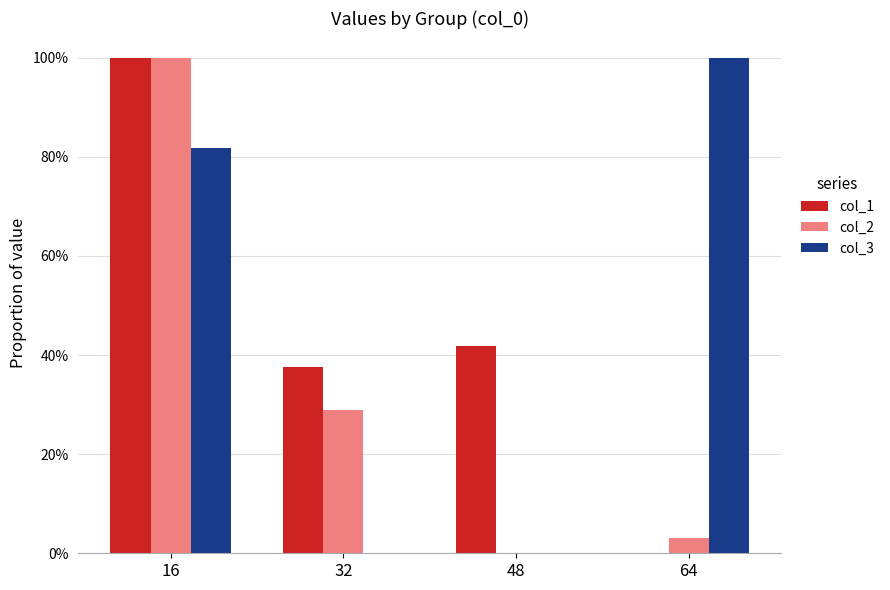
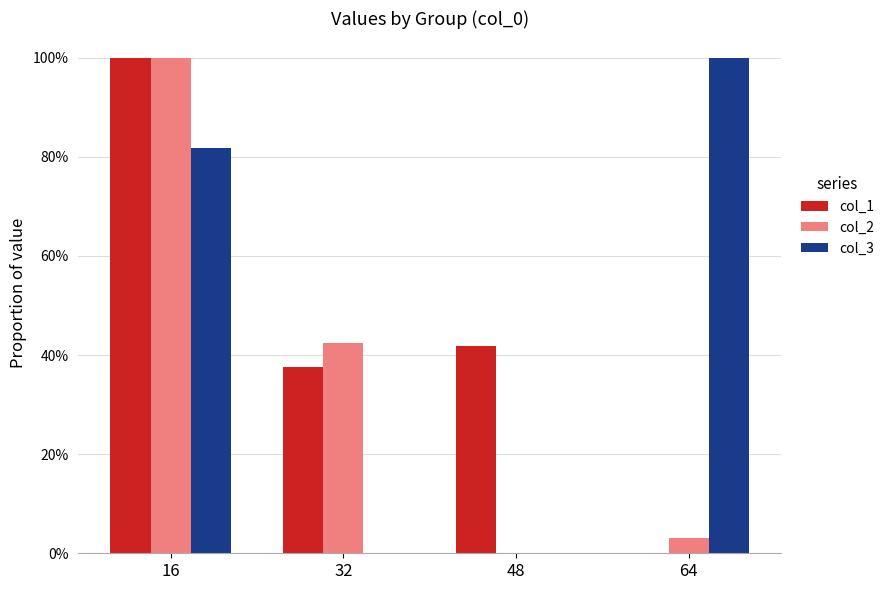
col_2, 32: 29% -> 42%
